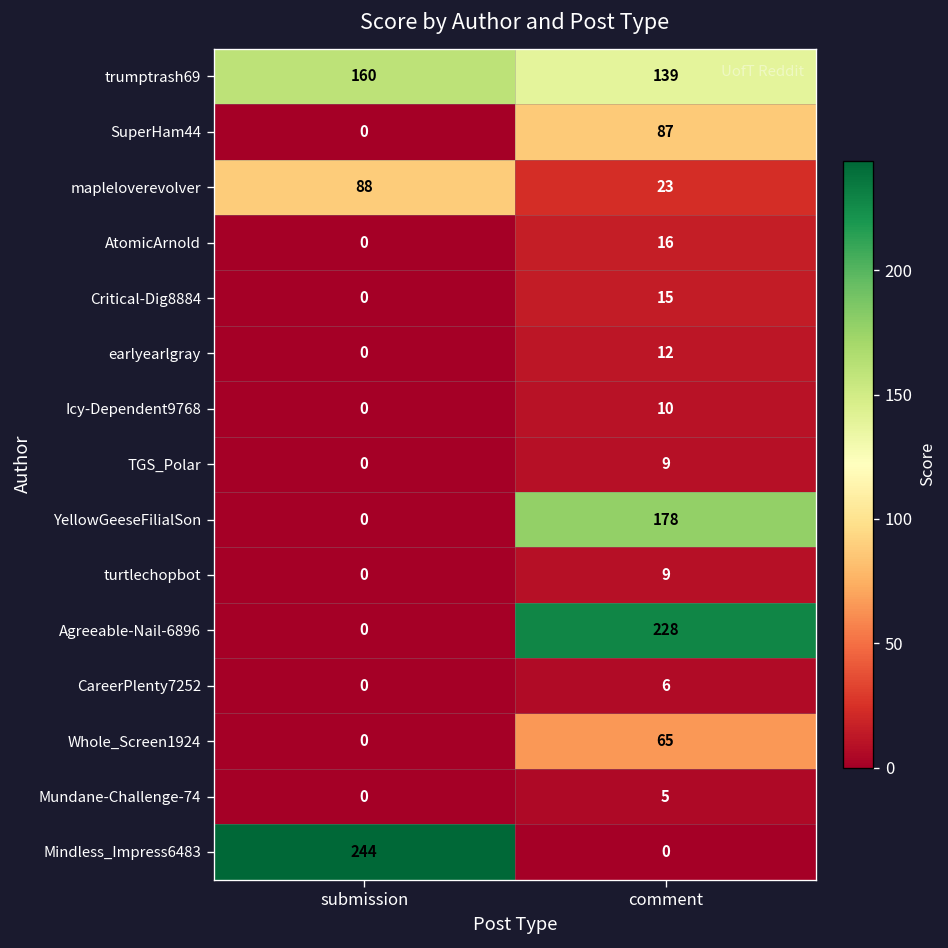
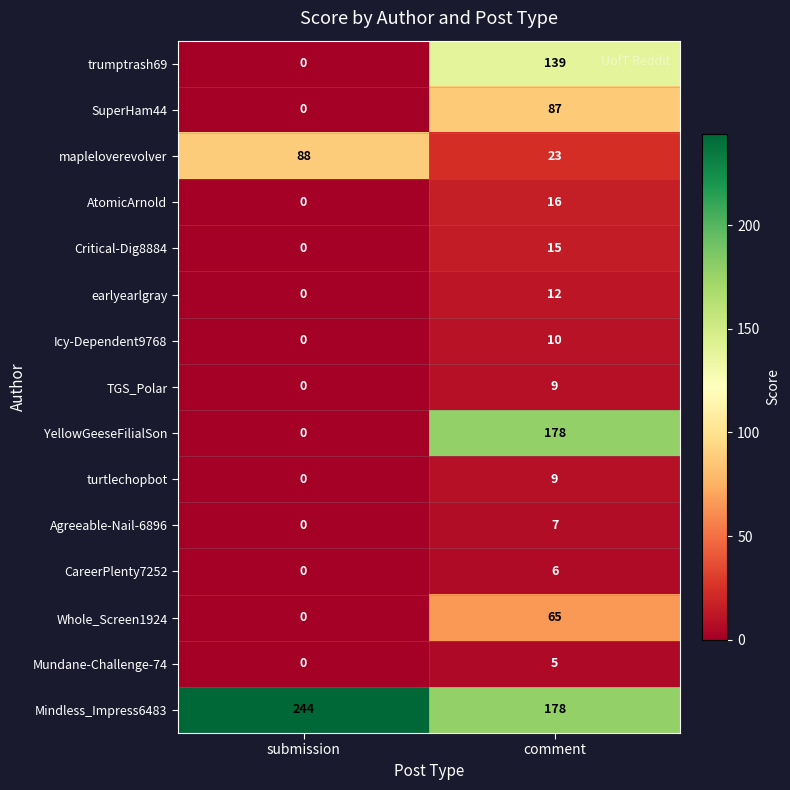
trumptrash69, submission: 160 -> 0
Agreeable-Nail-6896, comment: 228 -> 7
Mindless_Impress6483, comment: 0 -> 178
